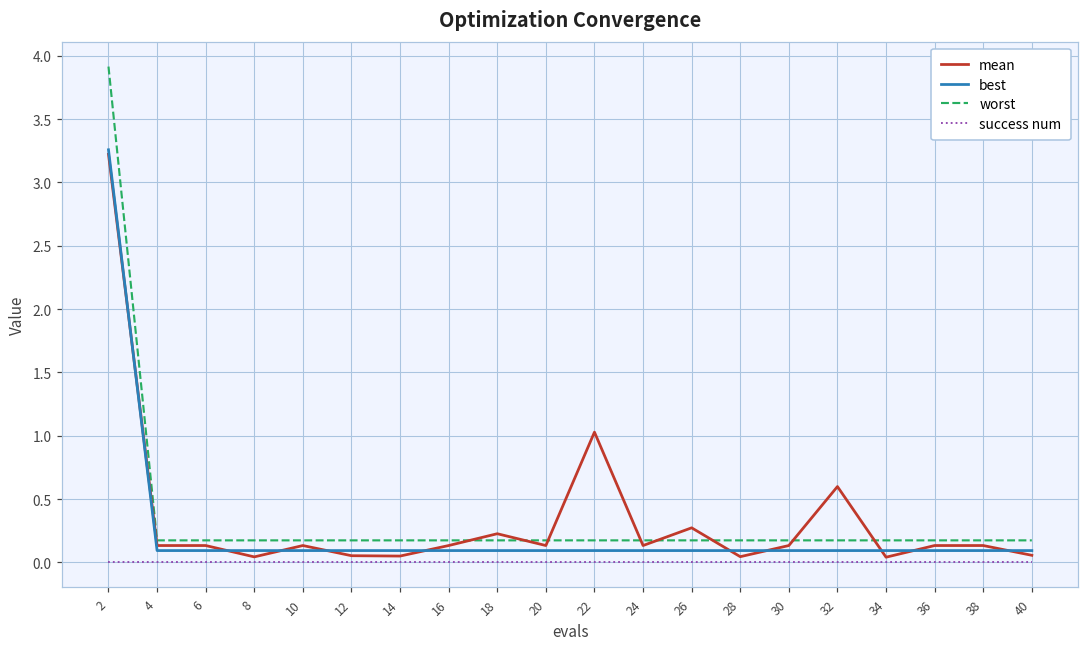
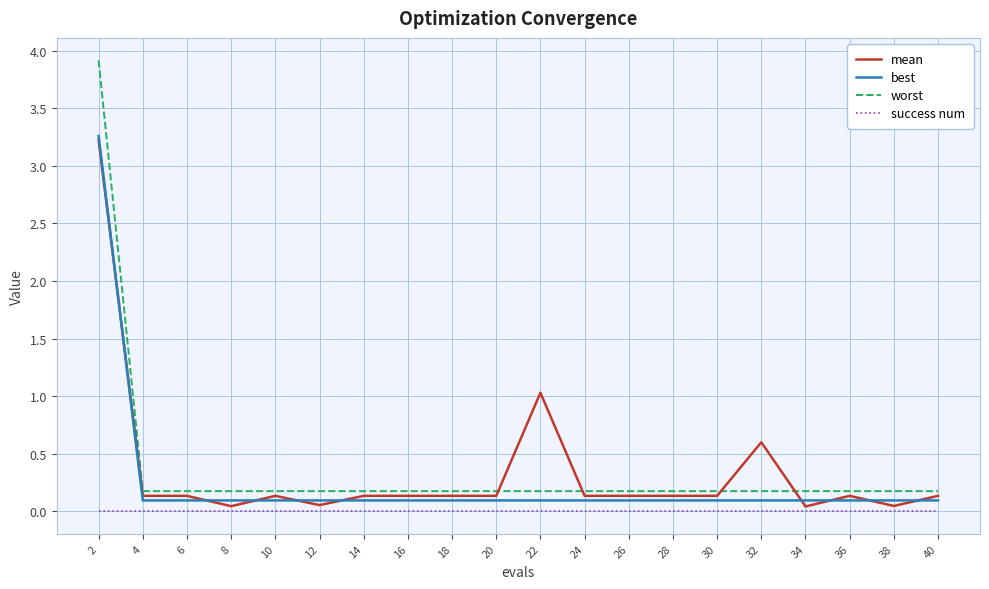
mean, 14: 0.05 -> 0.13
mean, 18: 0.23 -> 0.13
mean, 26: 0.27 -> 0.13
mean, 28: 0.05 -> 0.13
mean, 38: 0.13 -> 0.05
mean, 40: 0.06 -> 0.13
